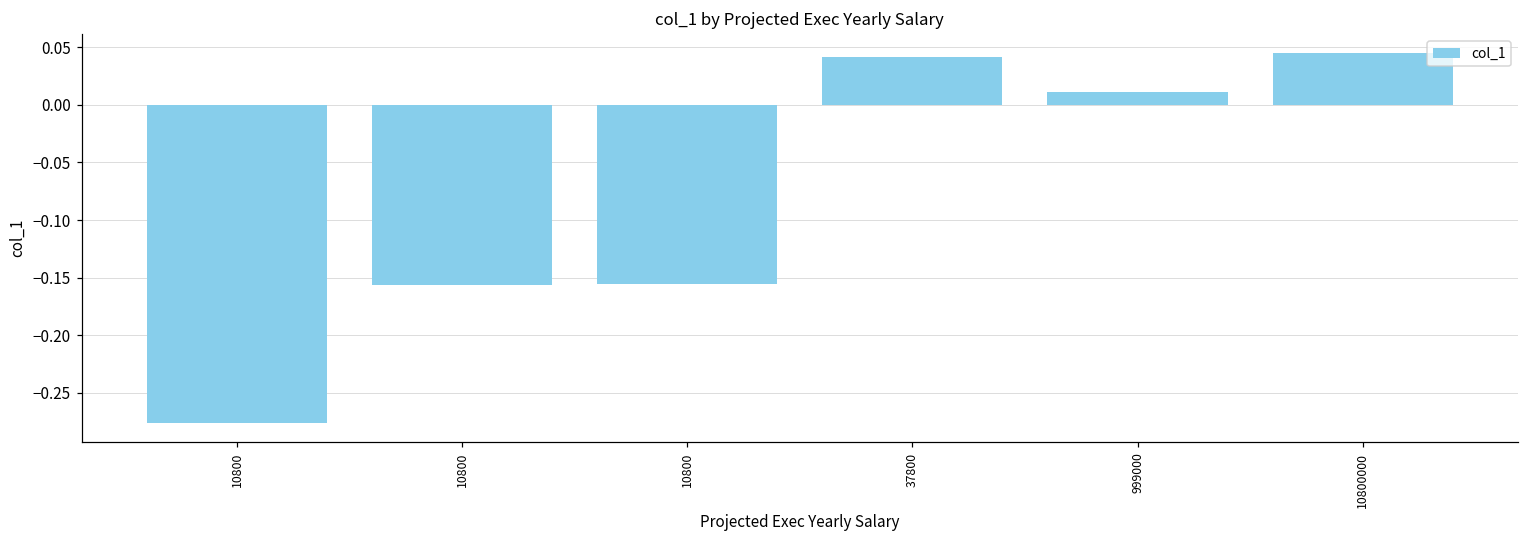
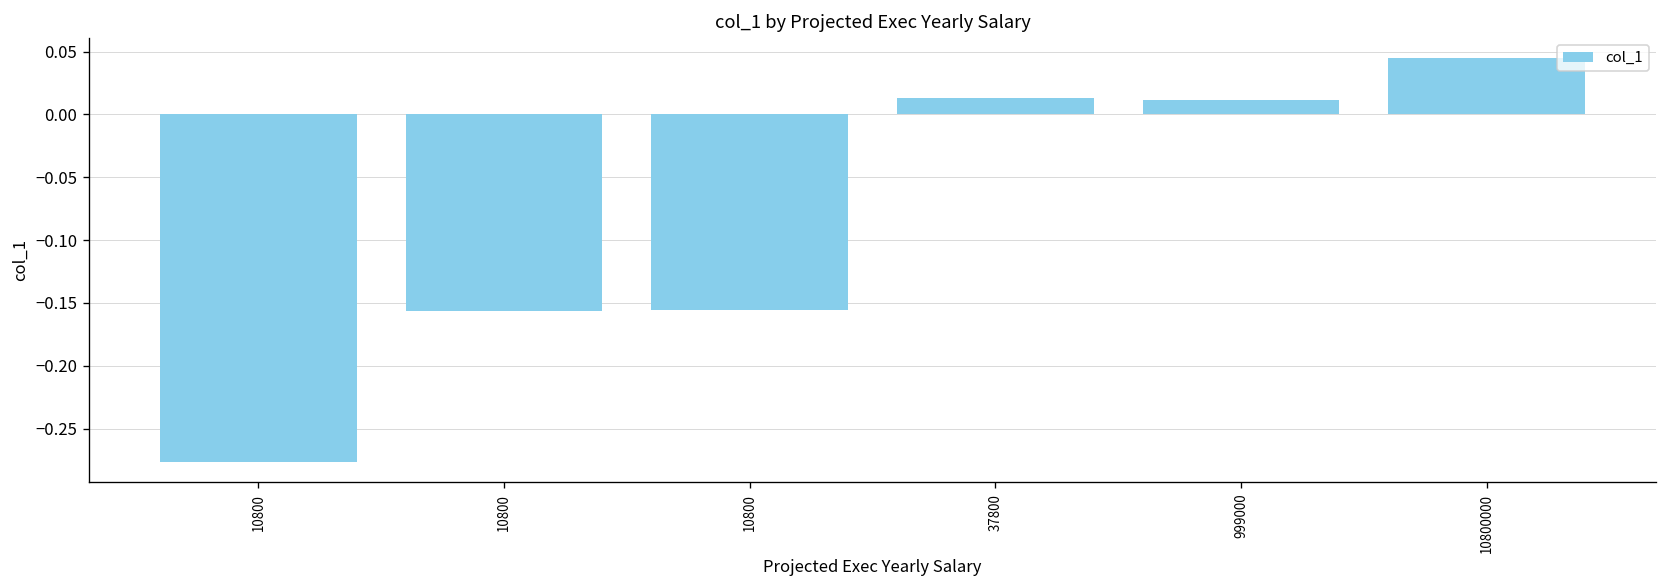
37800: 0.041 -> 0.013
